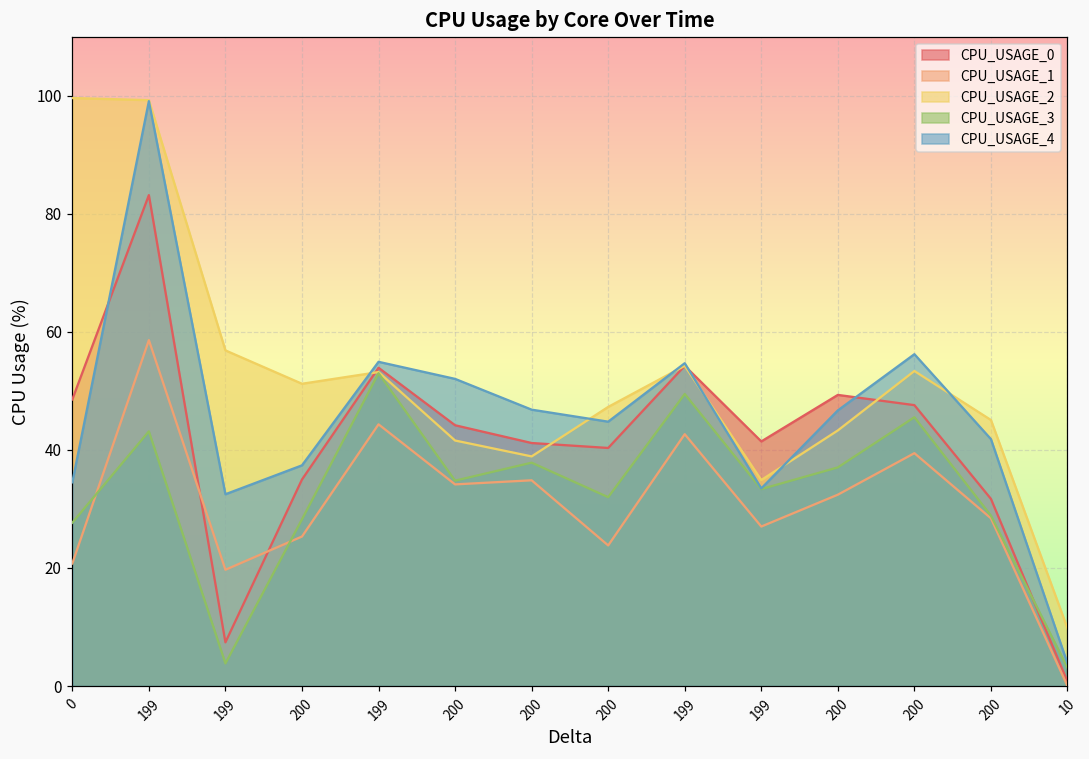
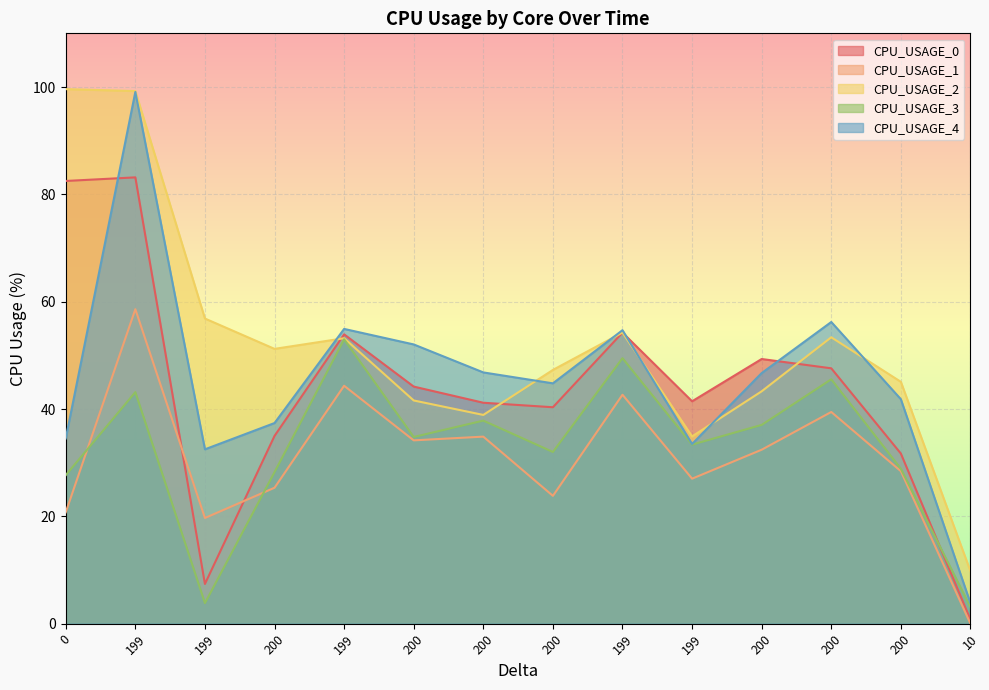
CPU_USAGE_0, 0: 49 -> 82
